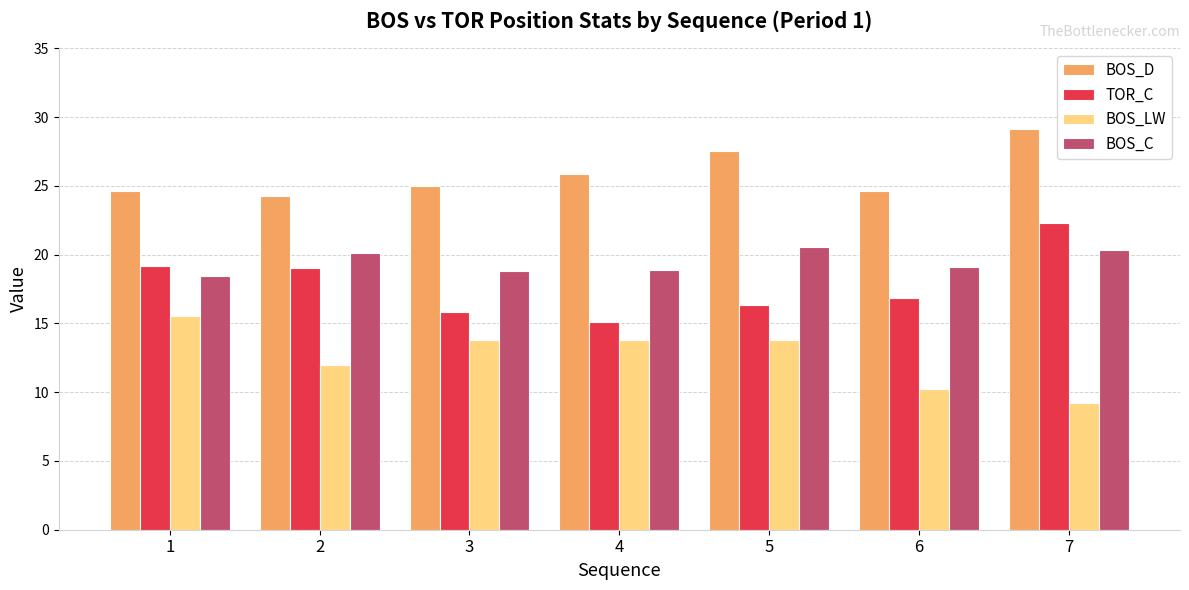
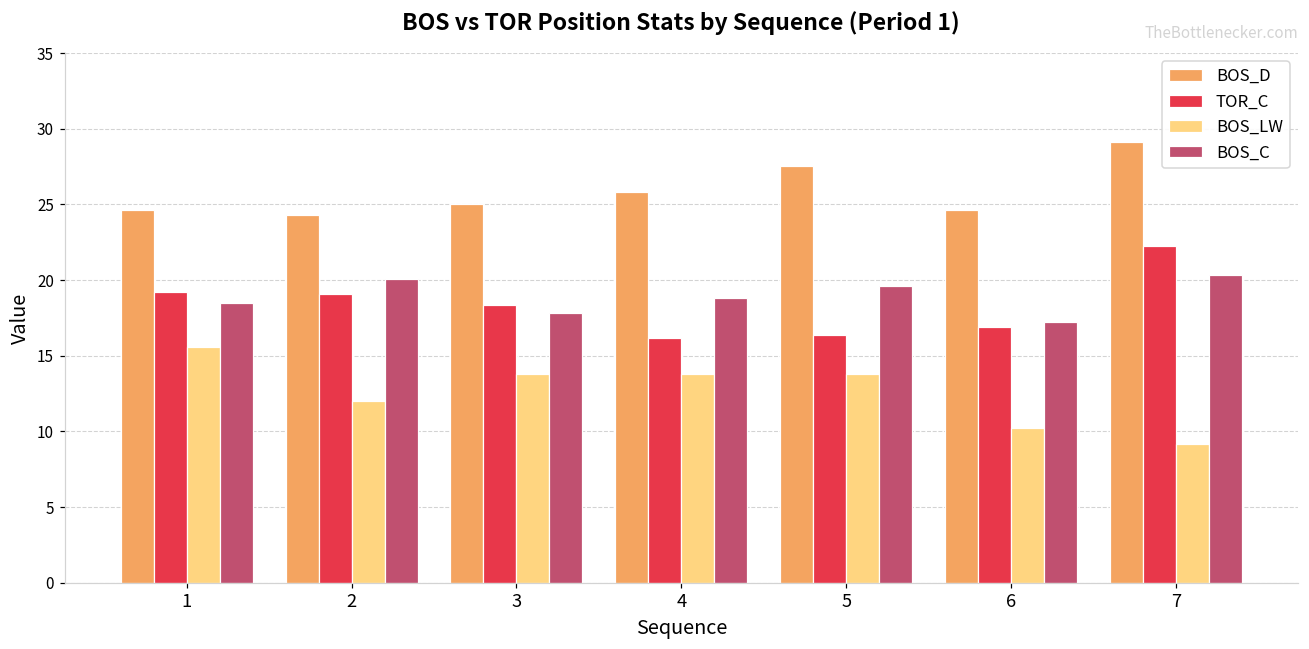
TOR_C, 3: 15.8 -> 18.4
BOS_C, 3: 18.8 -> 17.8
TOR_C, 4: 15.1 -> 16.2
BOS_C, 5: 20.6 -> 19.6
BOS_C, 6: 19.1 -> 17.2
